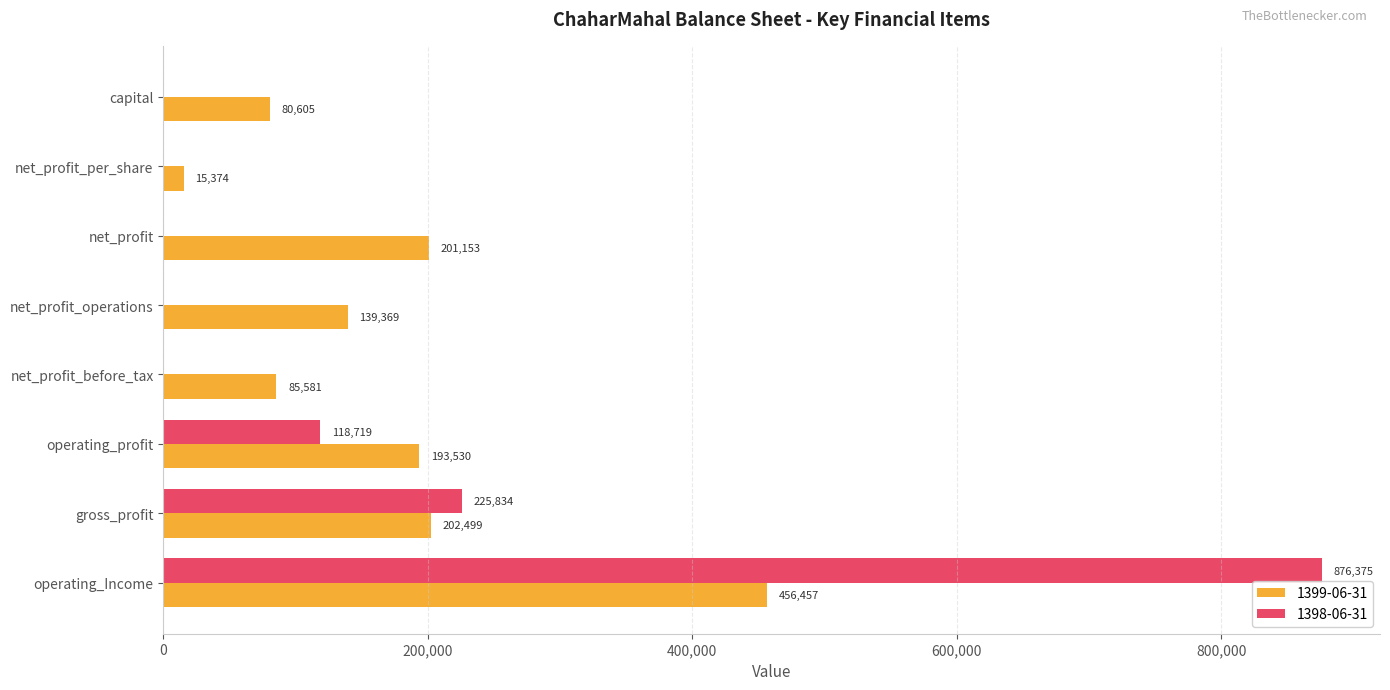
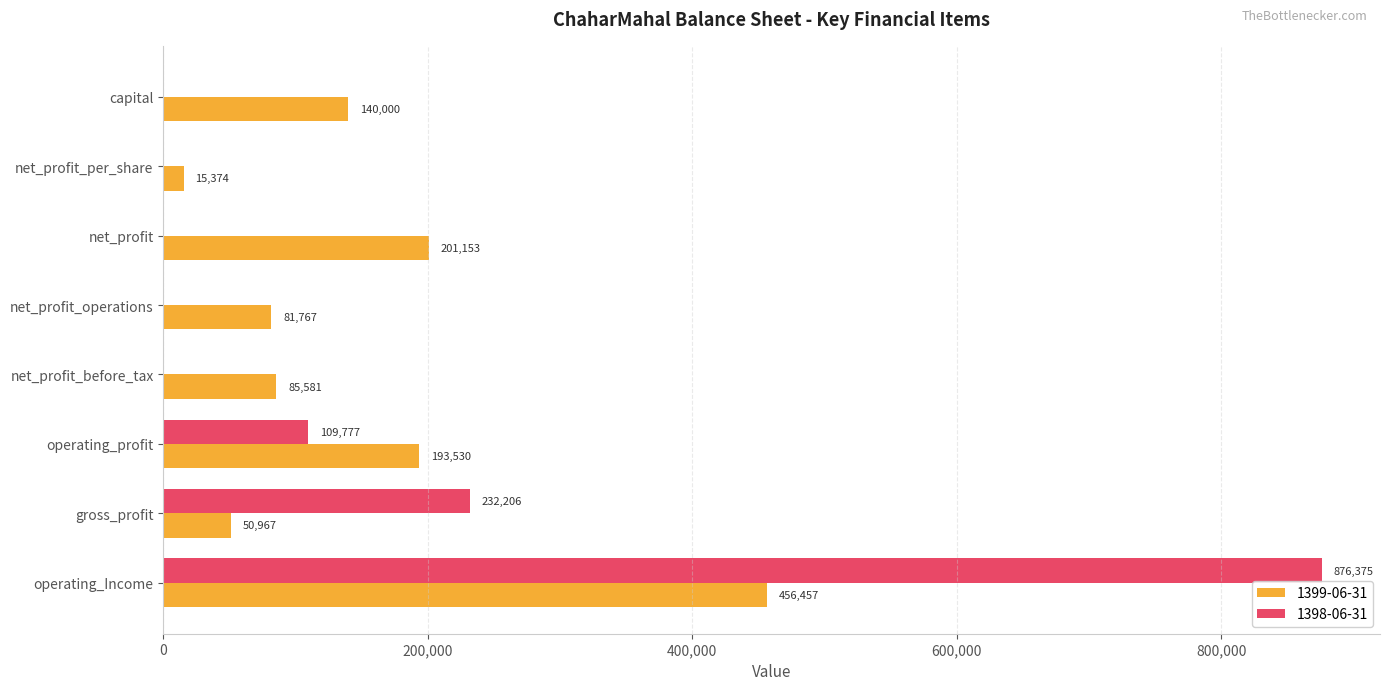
1399-06-31, capital: 80,605 -> 140,000
1399-06-31, net_profit_operations: 139,369 -> 81,767
1398-06-31, operating_profit: 118,719 -> 109,777
1398-06-31, gross_profit: 225,834 -> 232,206
1399-06-31, gross_profit: 202,499 -> 50,967
